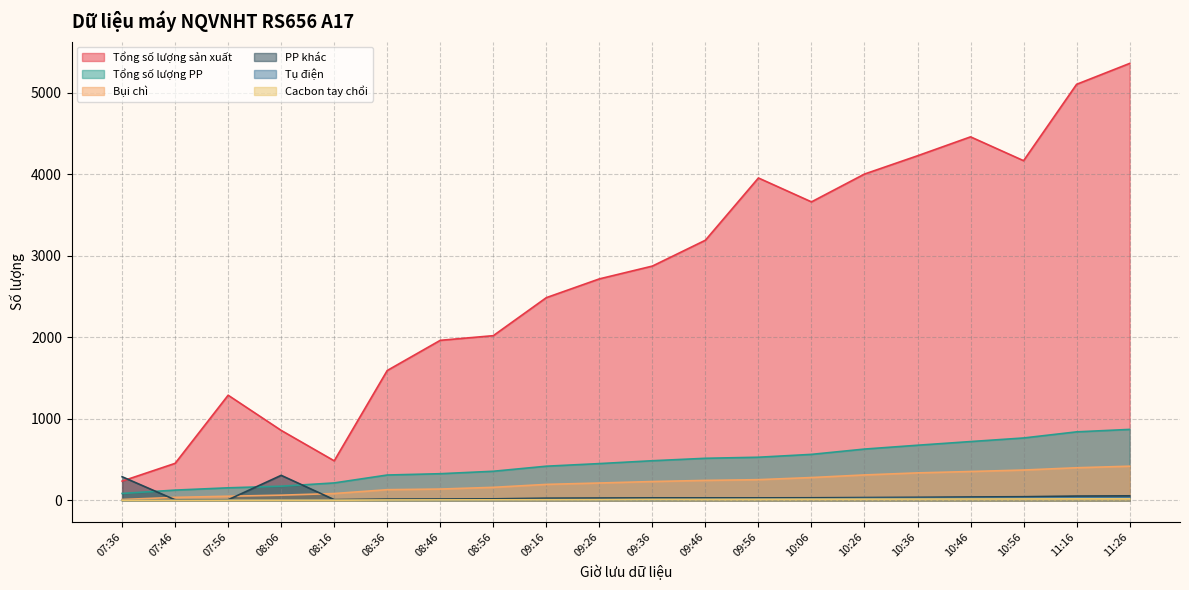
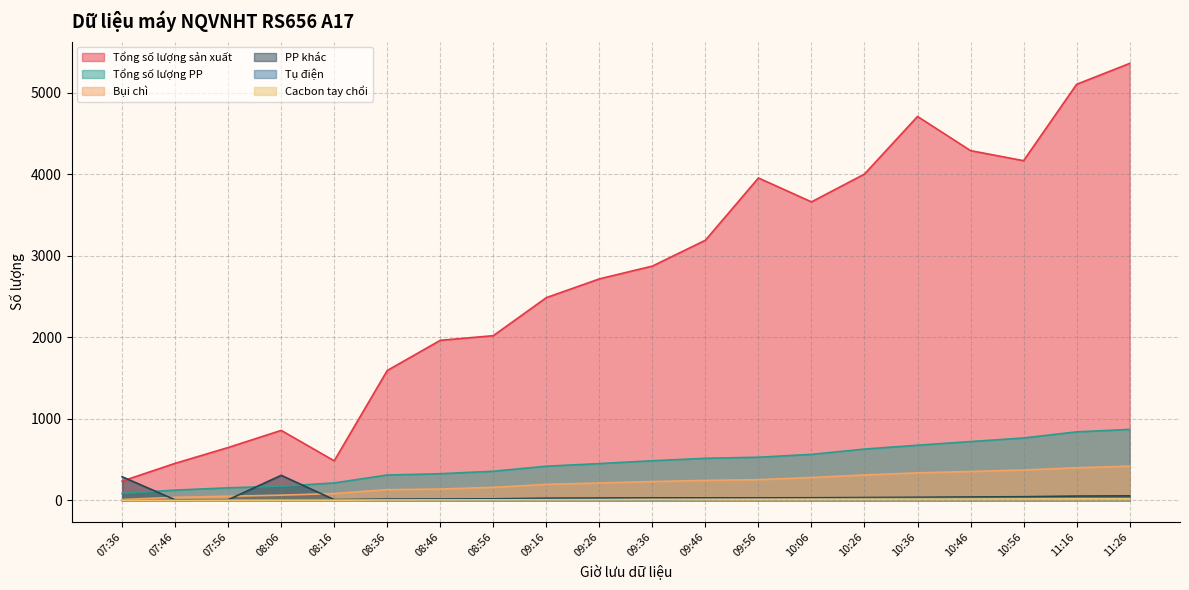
Tổng số lượng sản xuất, 07:56: 1300 -> 600
Tổng số lượng sản xuất, 10:36: 4200 -> 4700
Tổng số lượng sản xuất, 10:46: 4500 -> 4300
